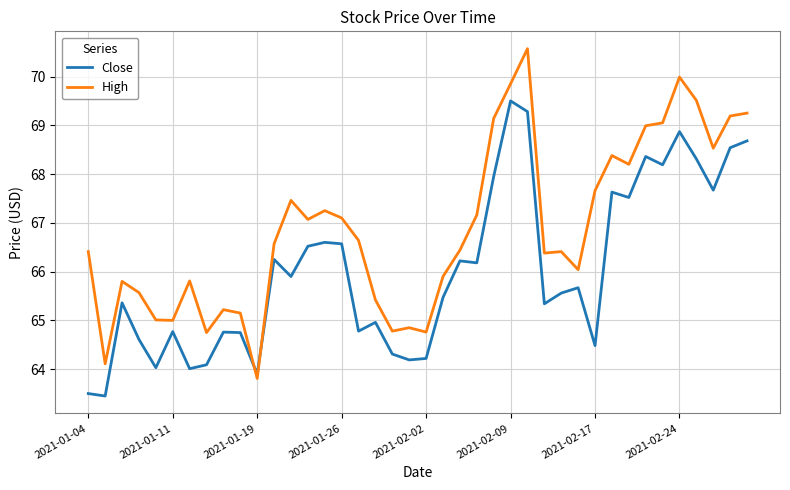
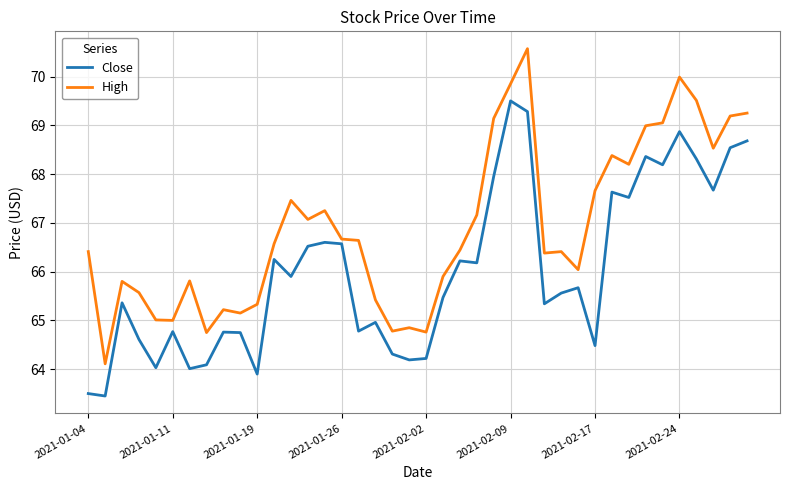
High, 2021-01-19: 63.8 -> 65.3
High, 2021-01-26: 67.1 -> 66.7
